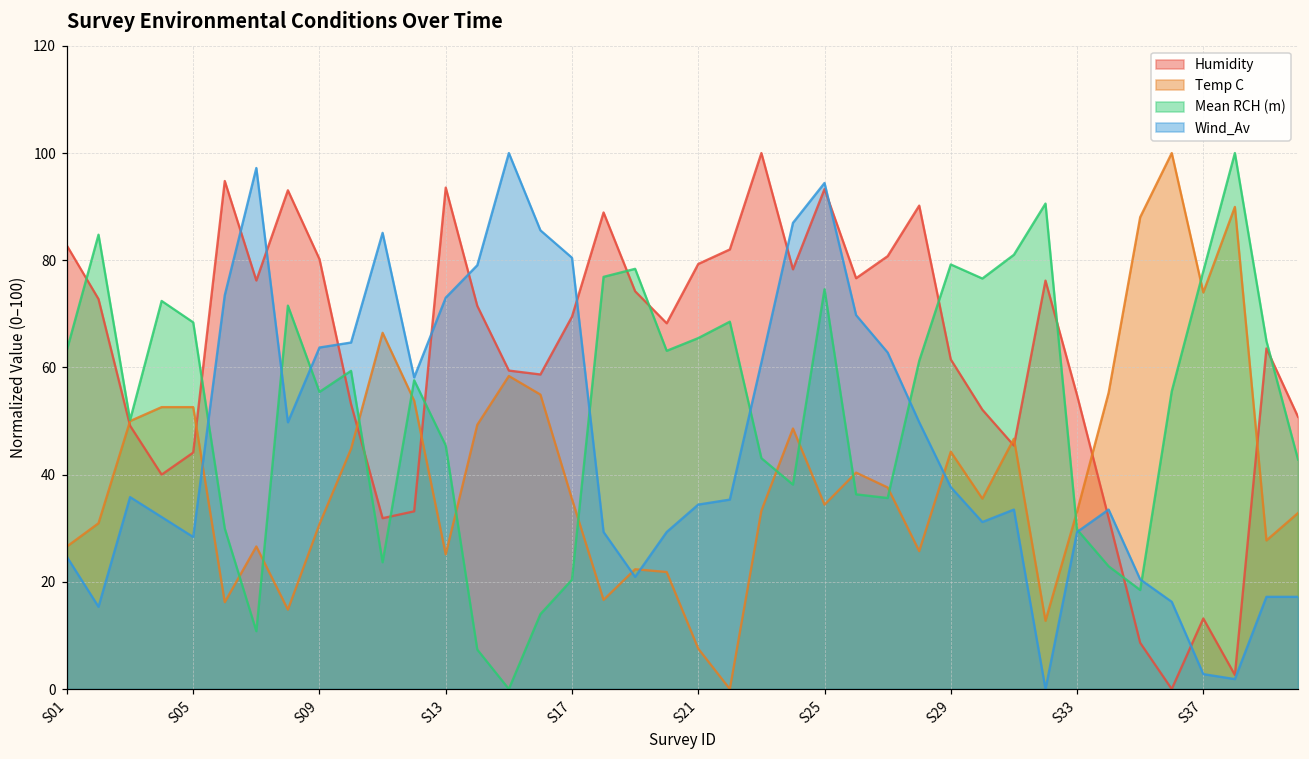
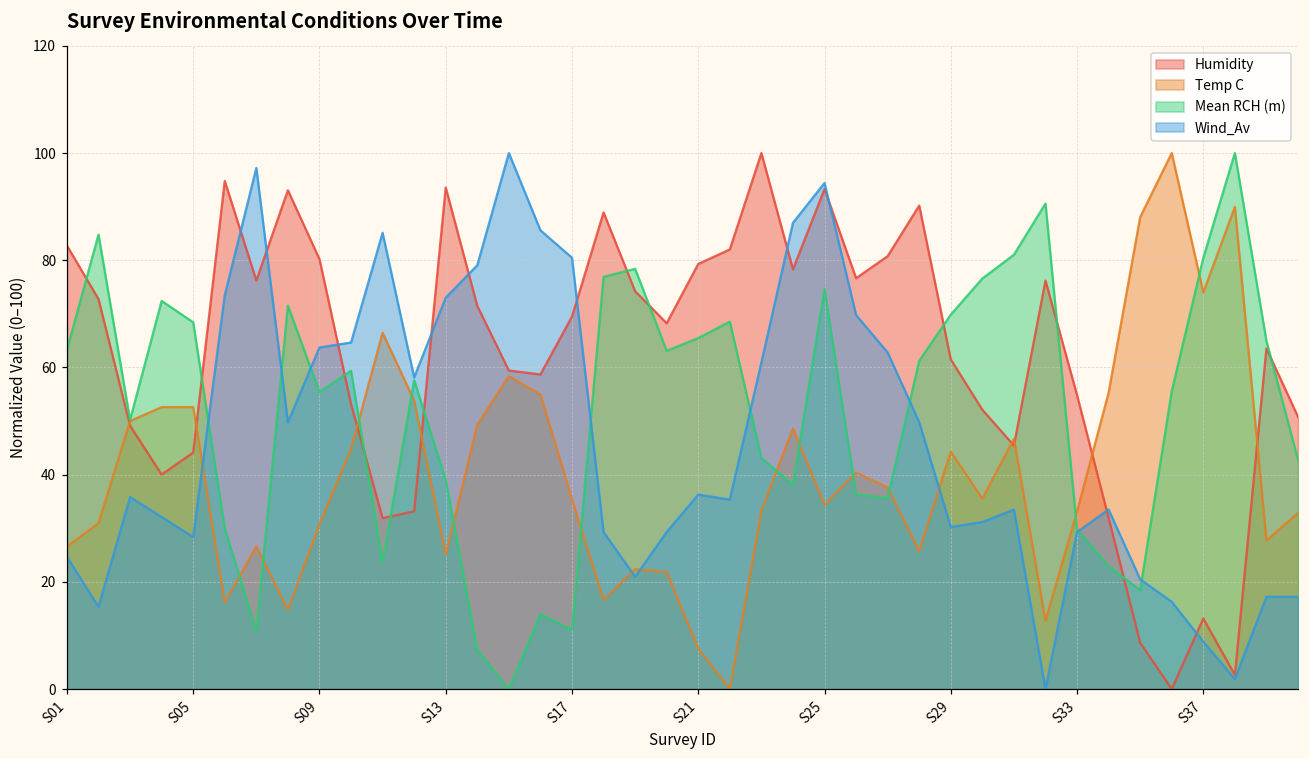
Mean RCH (m), S13: 45 -> 39
Mean RCH (m), S17: 20 -> 11
Wind_Av, S21: 34 -> 36
Mean RCH (m), S29: 79 -> 70
Wind_Av, S29: 38 -> 30
Mean RCH (m), S37: 78 -> 80
Wind_Av, S37: 3 -> 9
